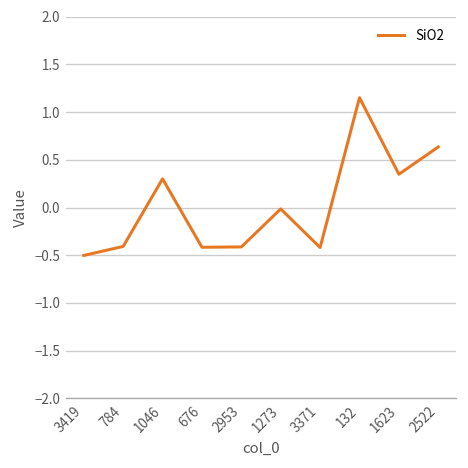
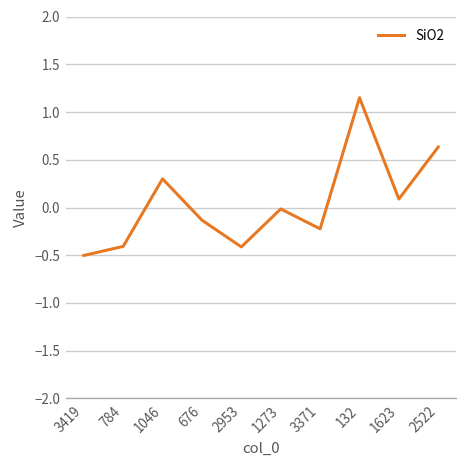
676: -0.4 -> -0.1
3371: -0.4 -> -0.2
1623: 0.3 -> 0.1
